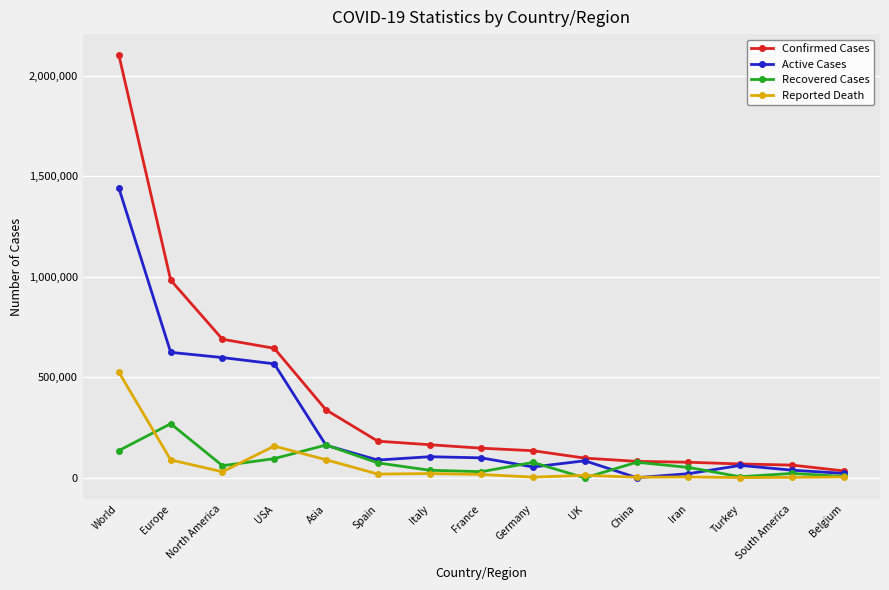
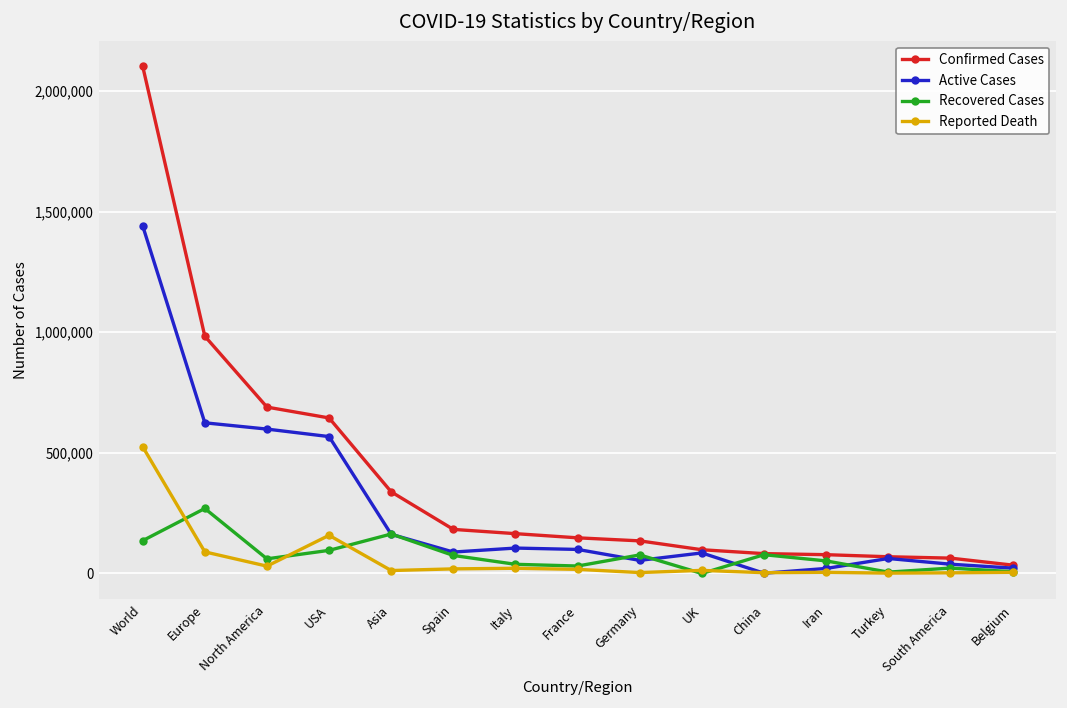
Reported Death, Asia: 90,000 -> 10,000
